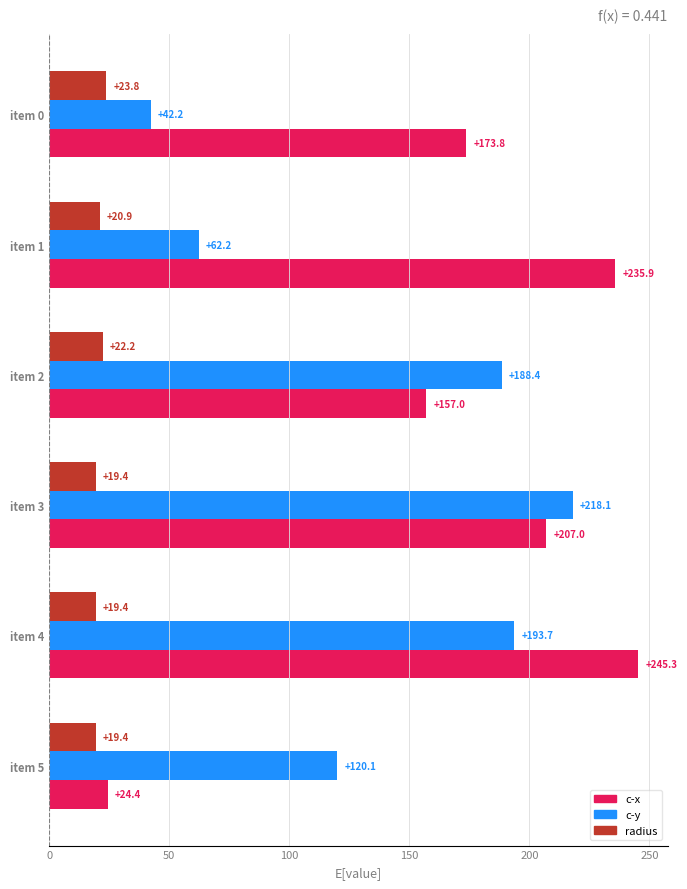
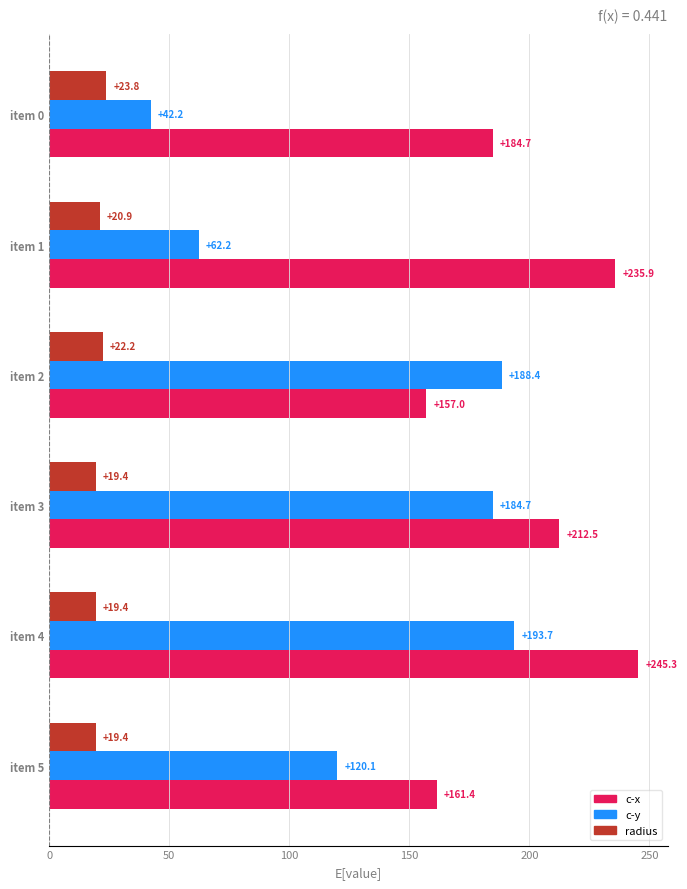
c-x, item 0: +173.8 -> +184.7
c-y, item 3: +218.1 -> +184.7
c-x, item 3: +207.0 -> +212.5
c-x, item 5: +24.4 -> +161.4
